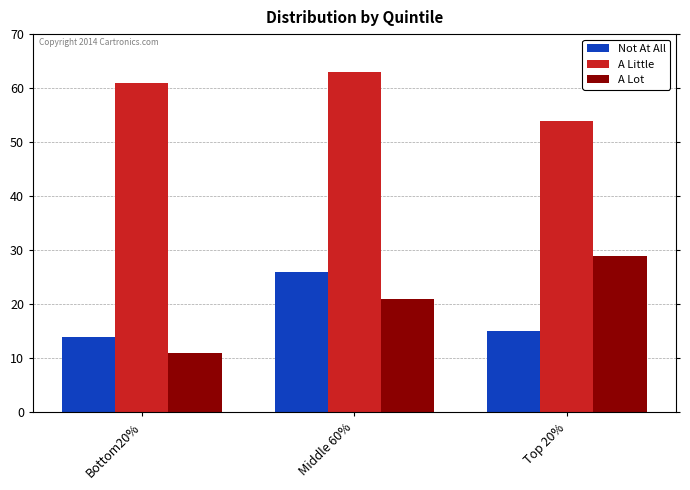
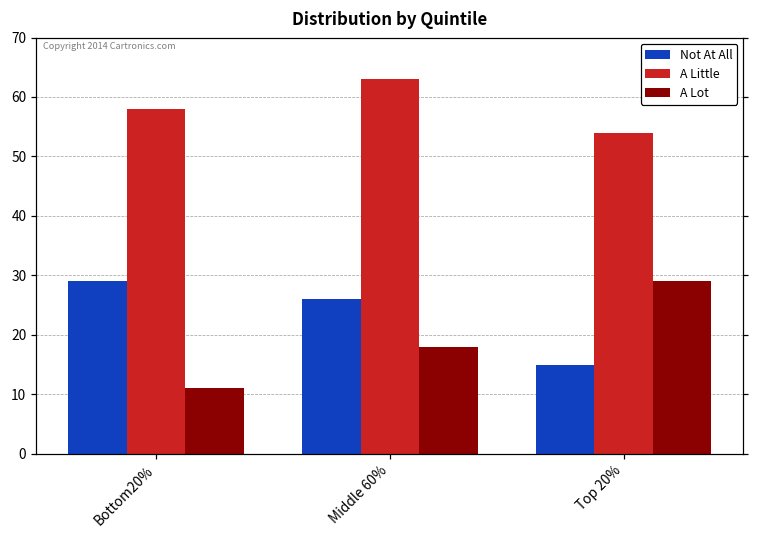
Not At All, Bottom20%: 14 -> 29
A Little, Bottom20%: 61 -> 58
A Lot, Middle 60%: 21 -> 18
